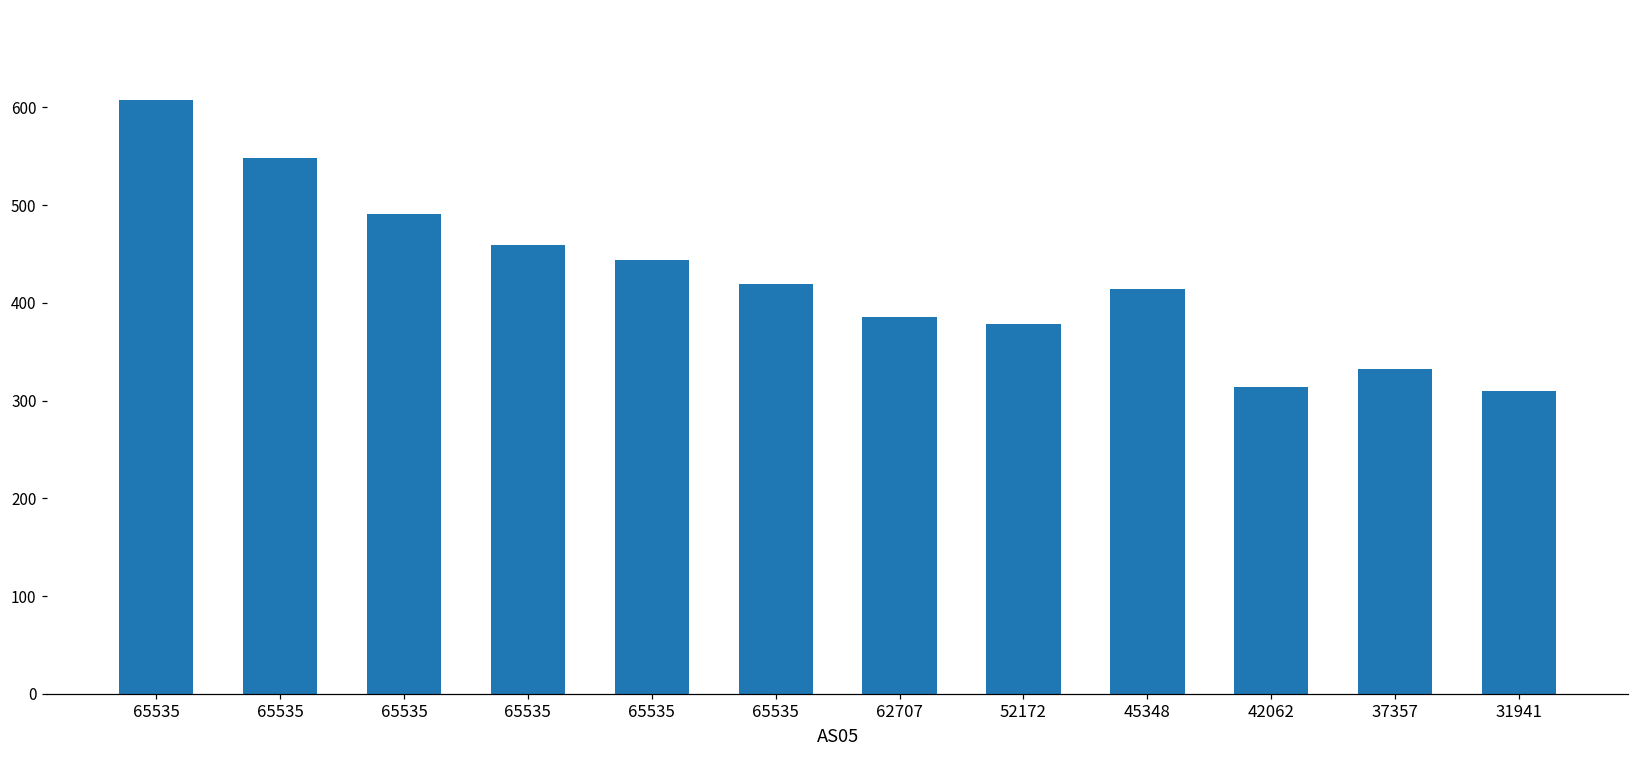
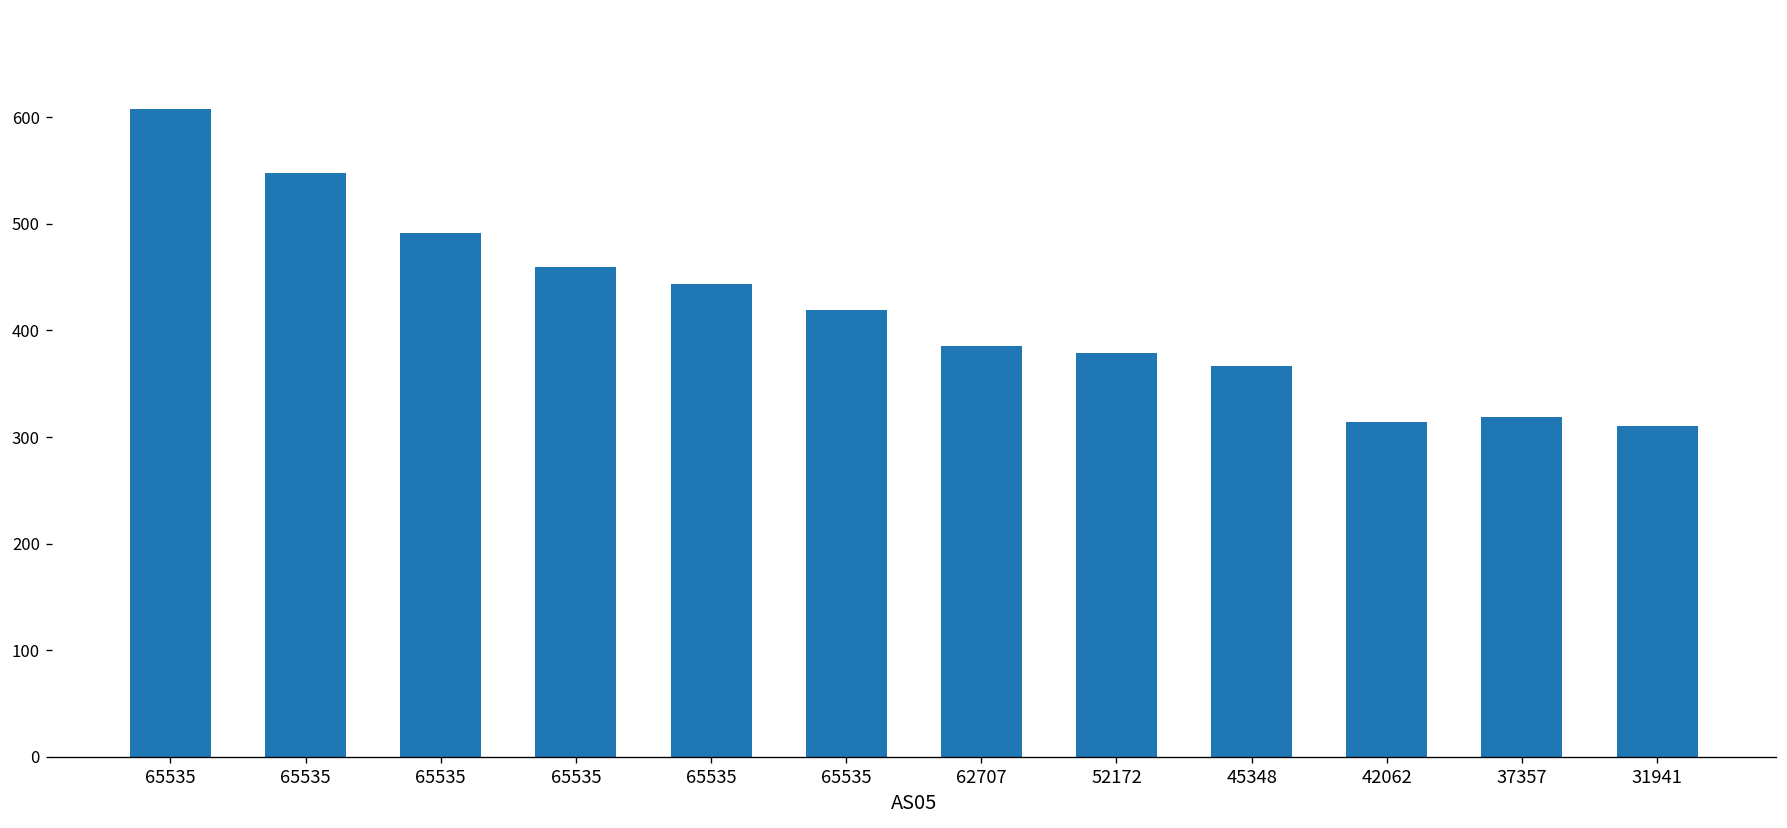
45348: 410 -> 370
37357: 330 -> 320
